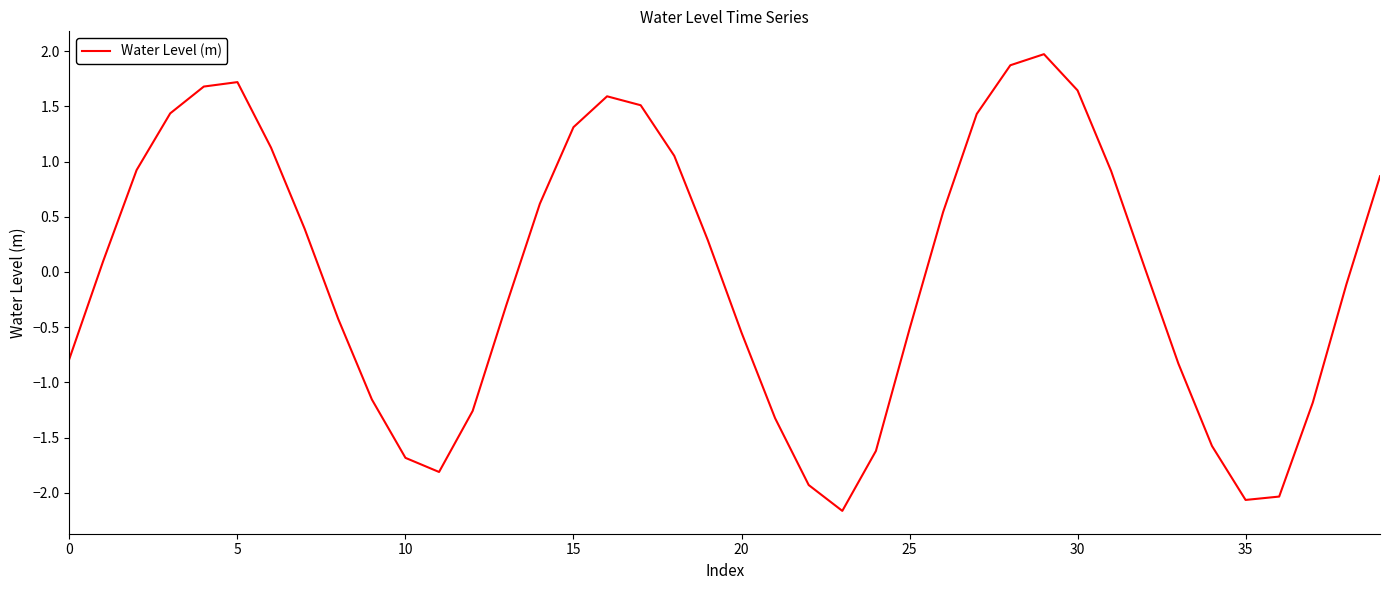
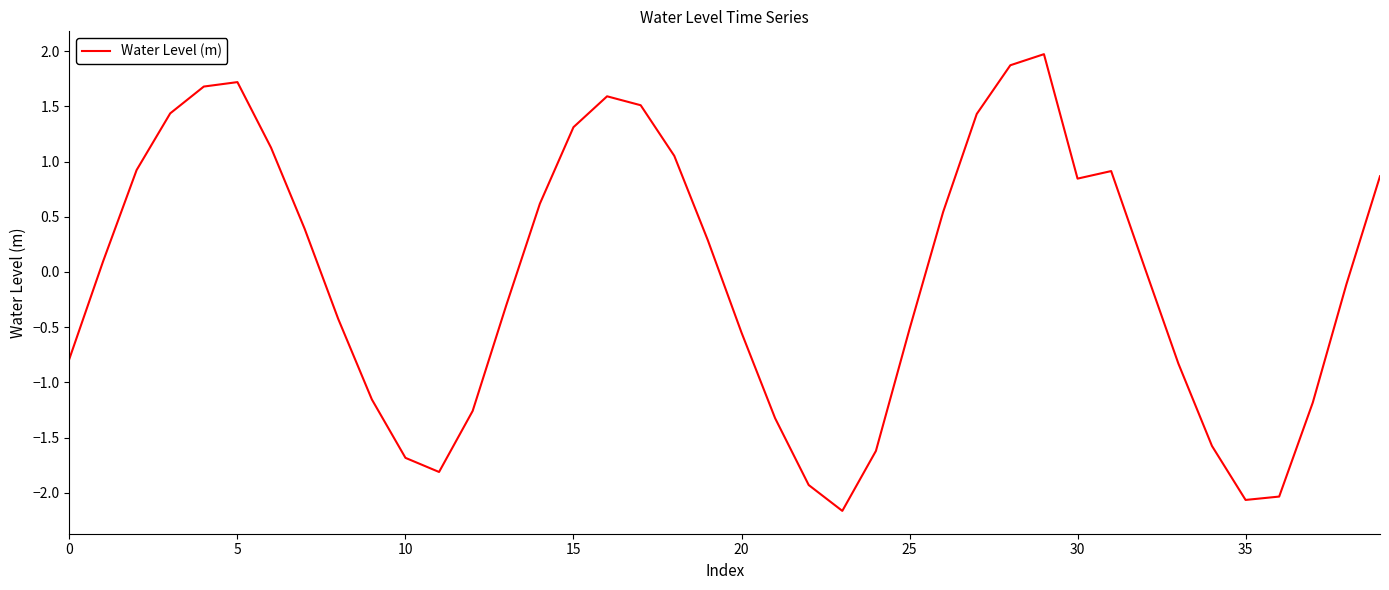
30: 1.64 -> 0.85
